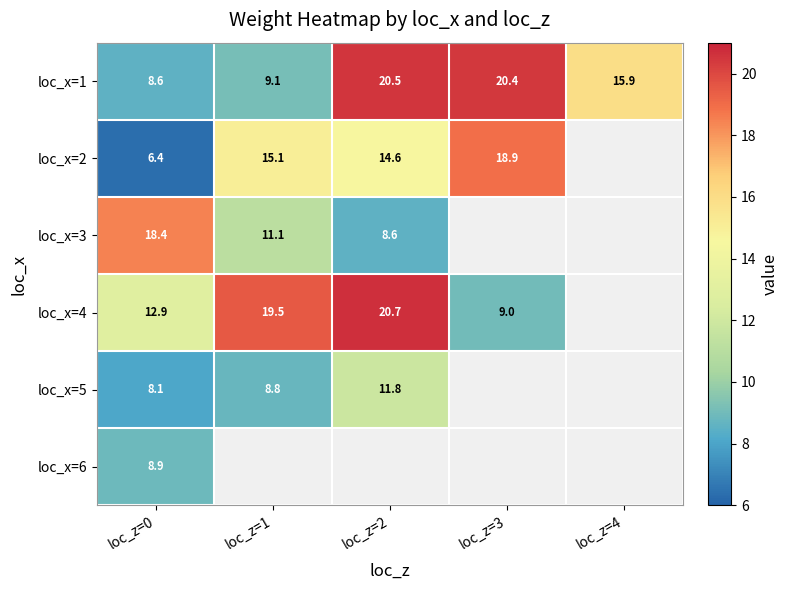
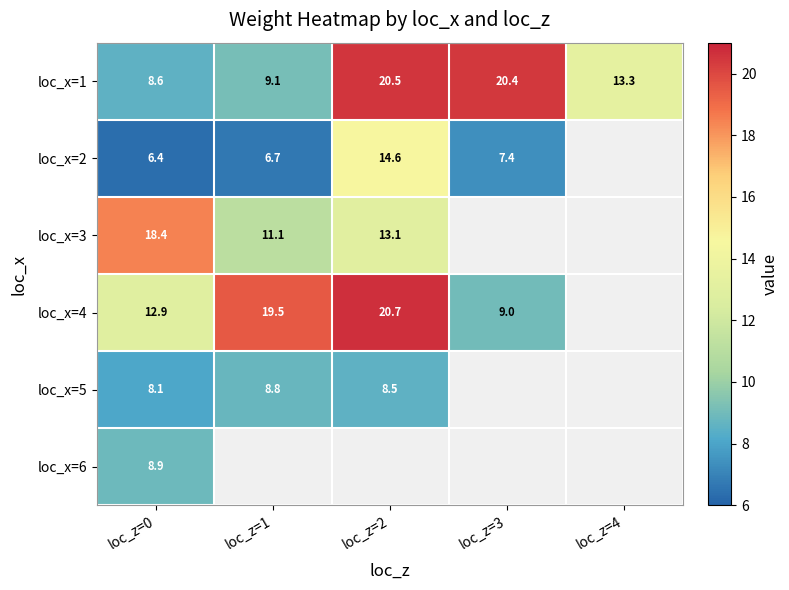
loc_x=1, loc_z=4: 15.9 -> 13.3
loc_x=2, loc_z=1: 15.1 -> 6.7
loc_x=2, loc_z=3: 18.9 -> 7.4
loc_x=3, loc_z=2: 8.6 -> 13.1
loc_x=5, loc_z=2: 11.8 -> 8.5
